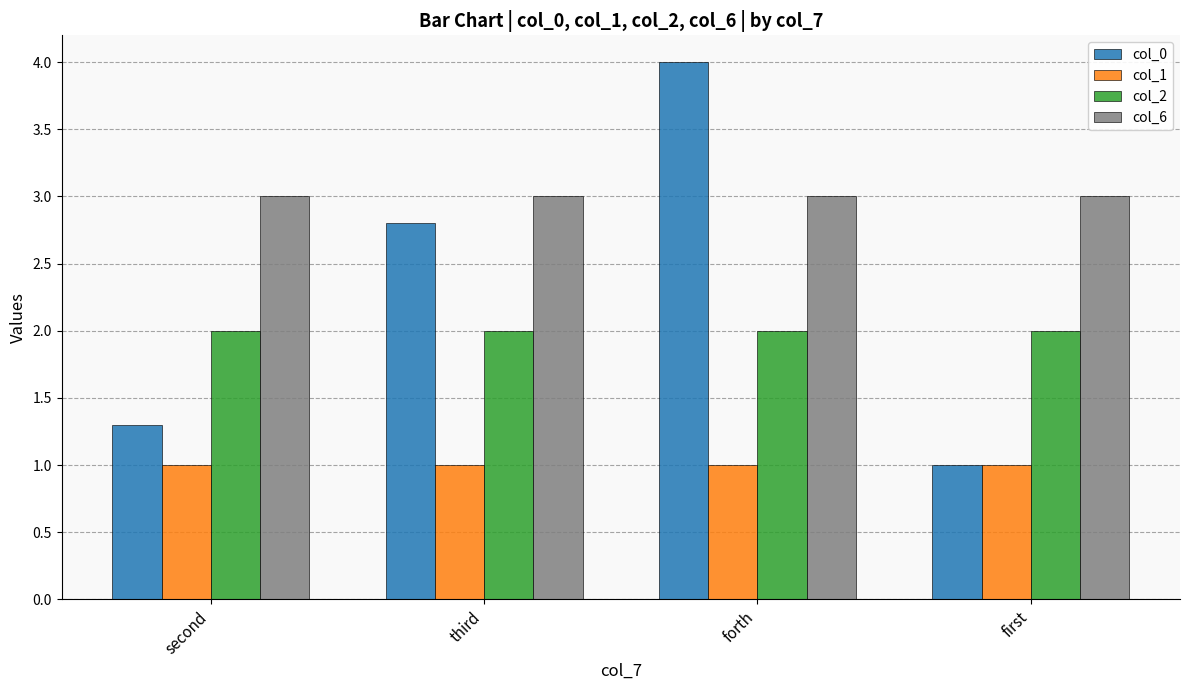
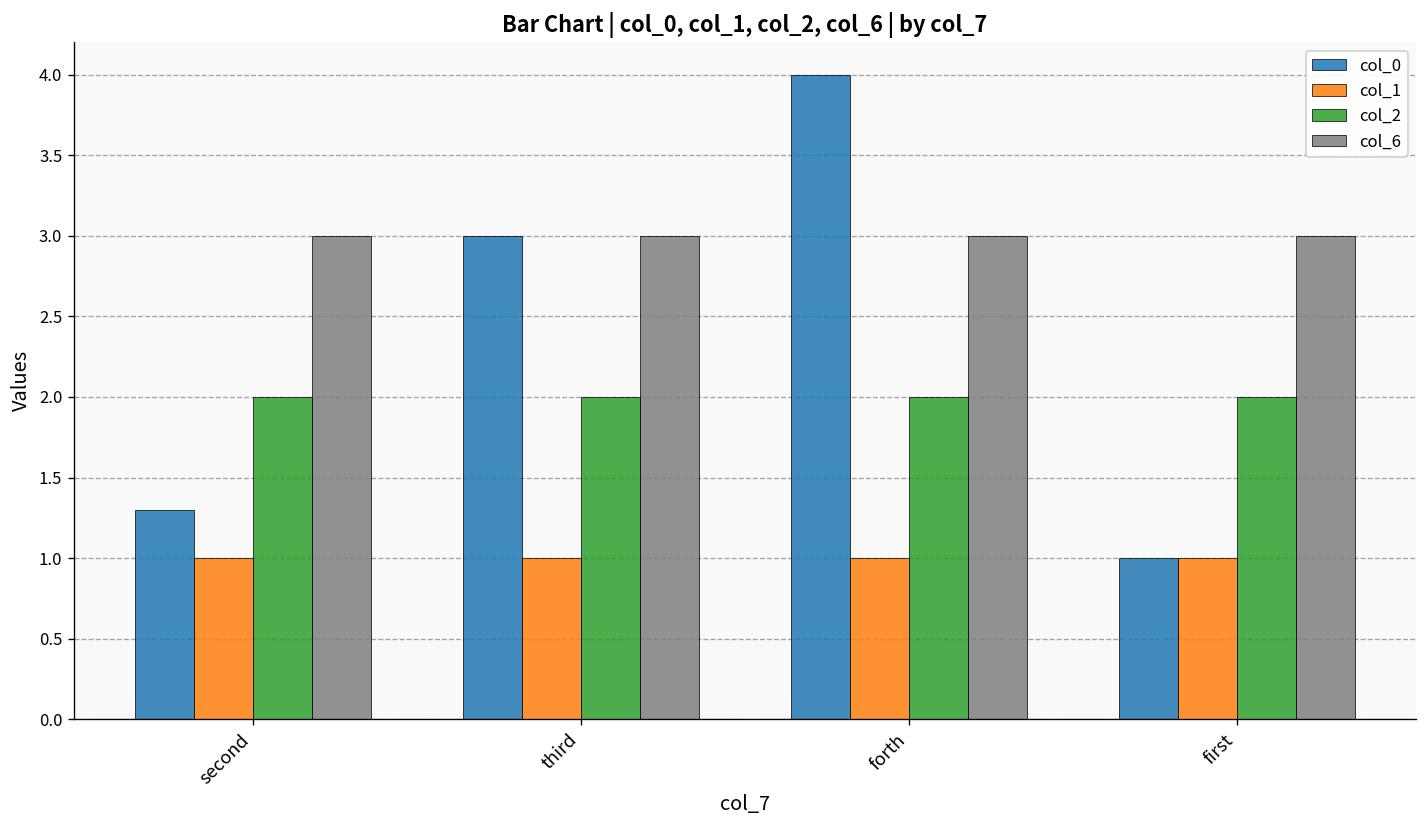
col_0, third: 2.8 -> 3.0
